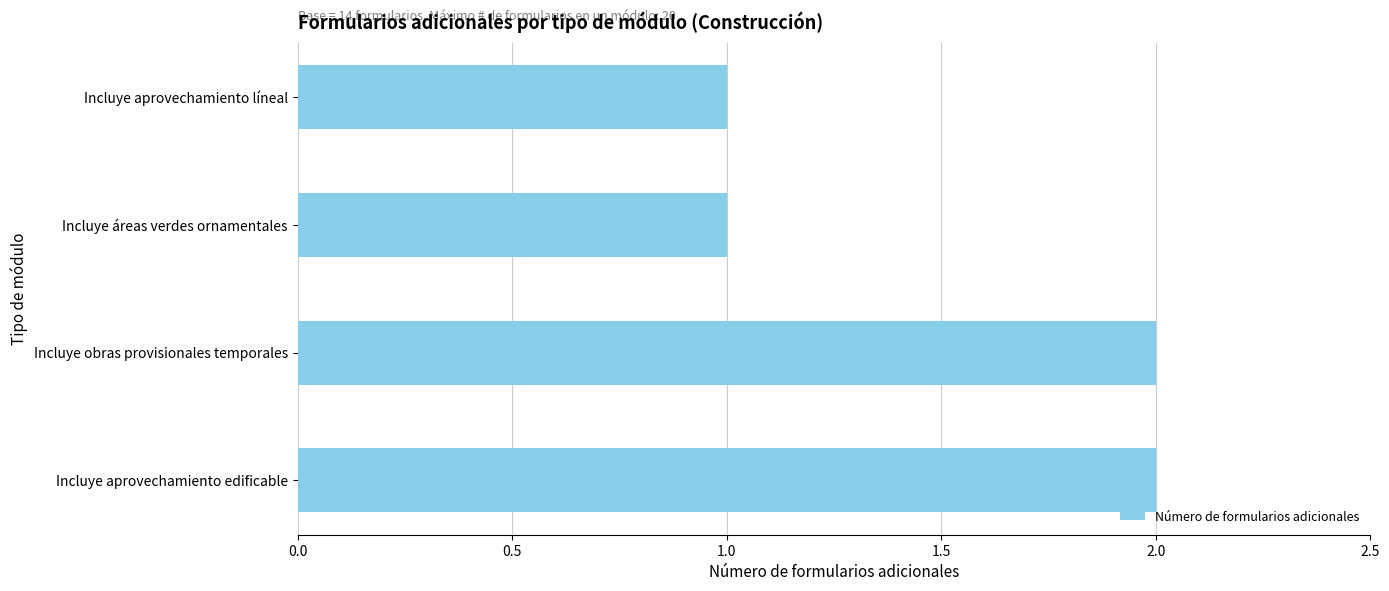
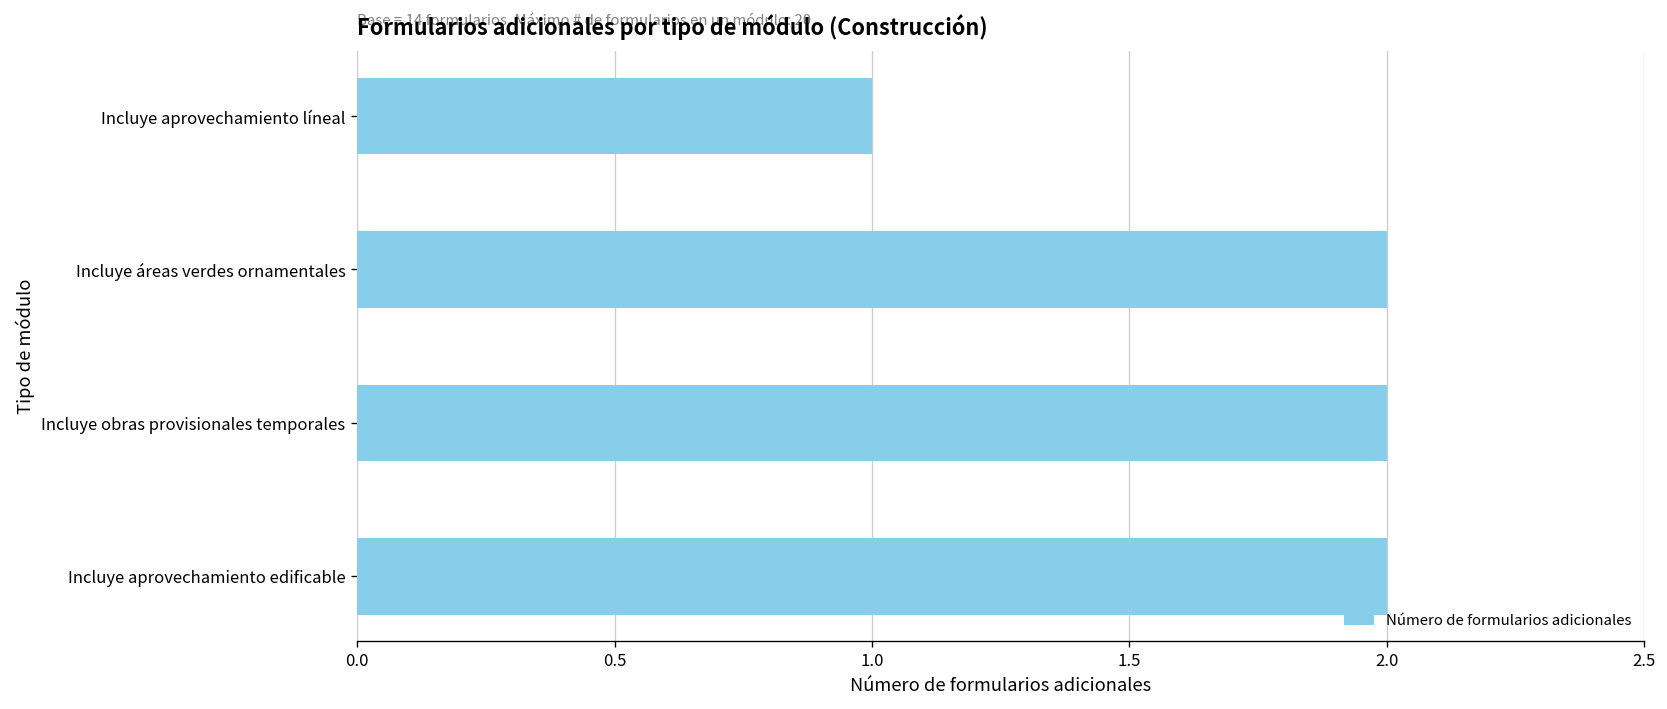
Incluye áreas verdes ornamentales: 1 -> 2
